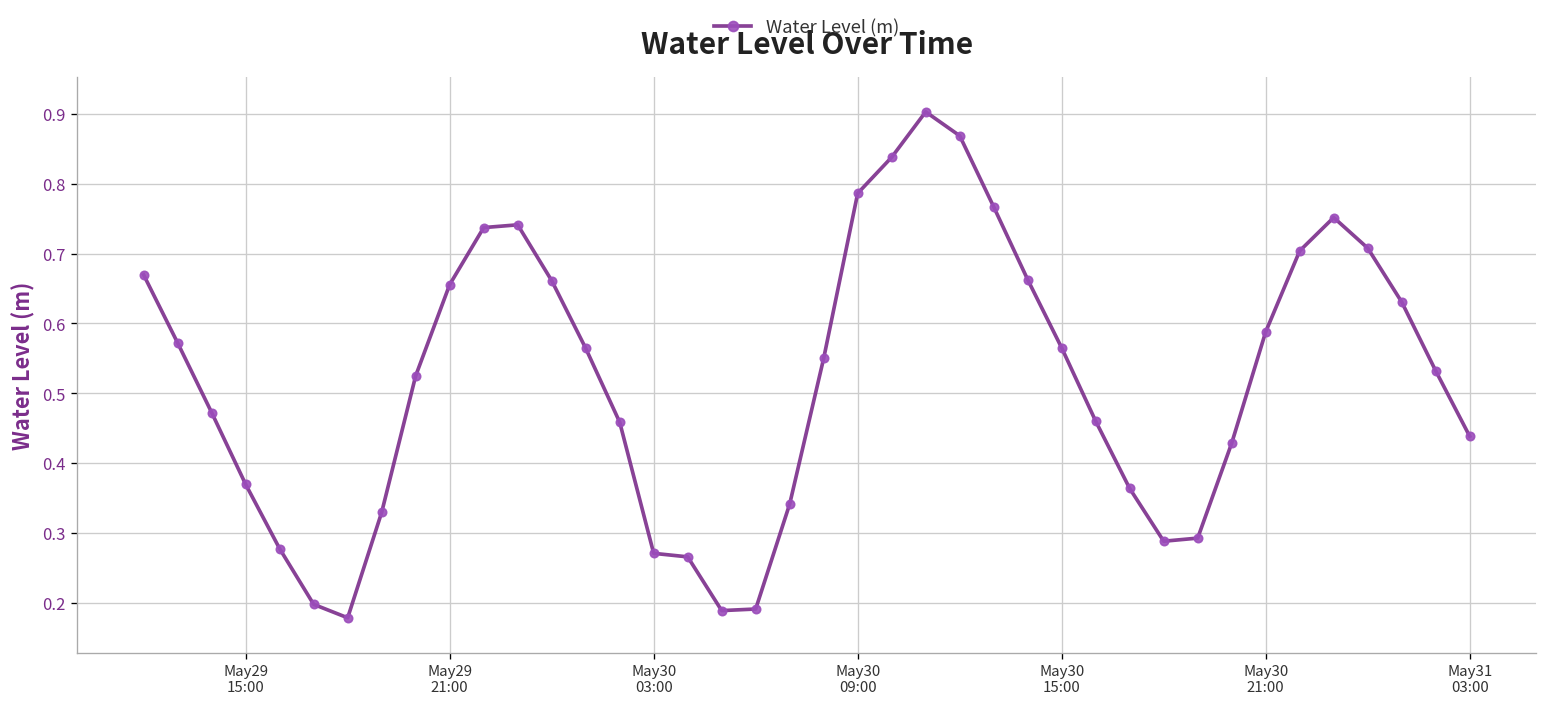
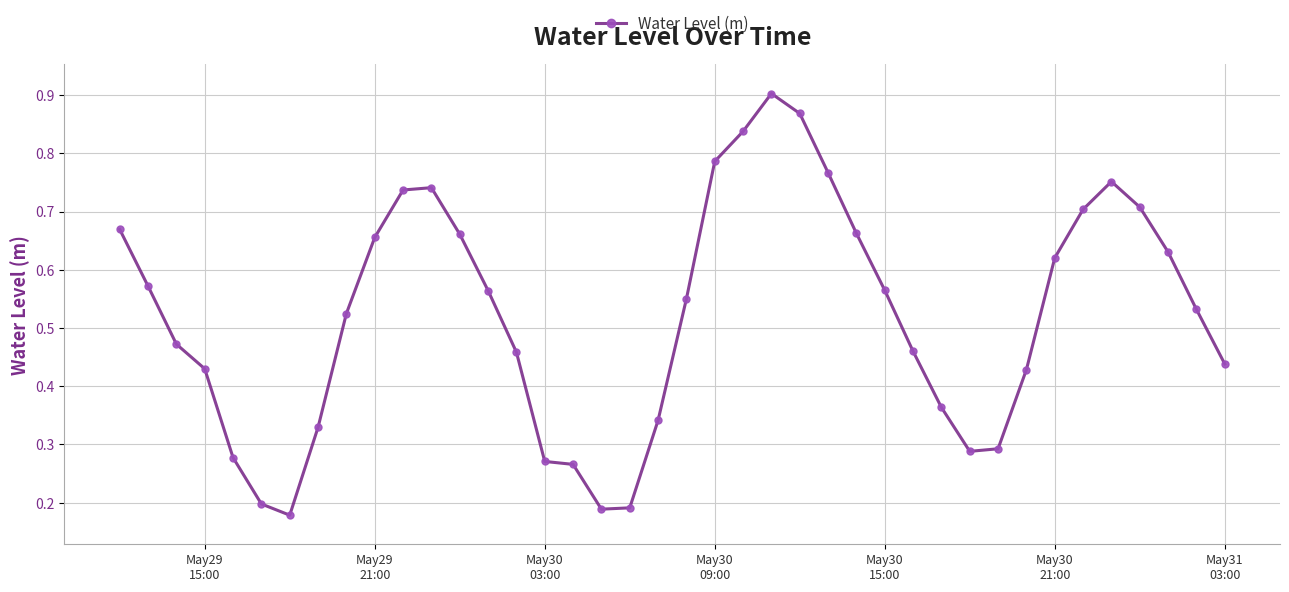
May29 15:00: 0.37 -> 0.43
May30 21:00: 0.59 -> 0.62
